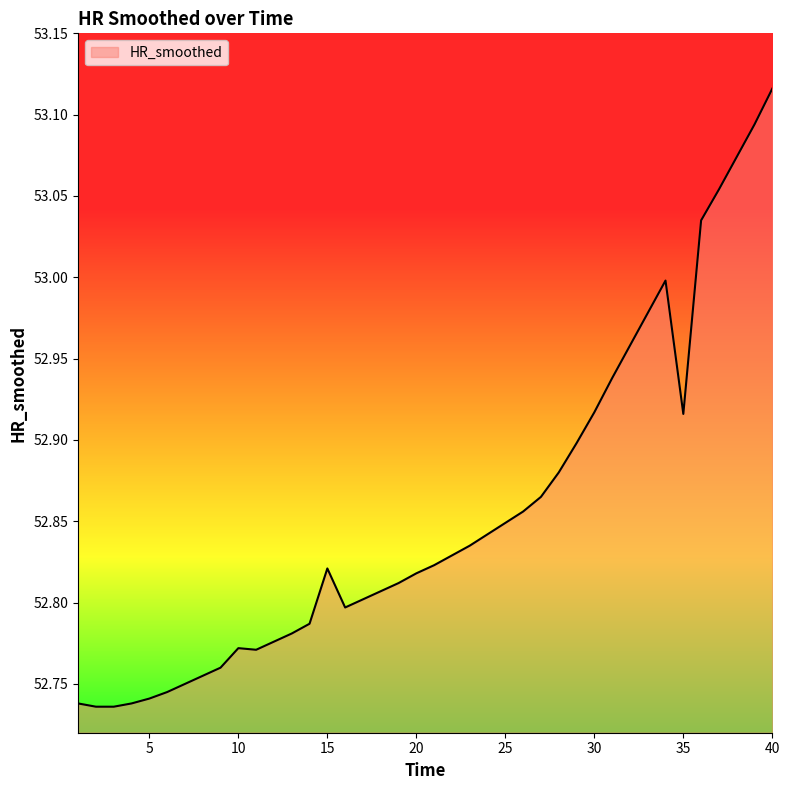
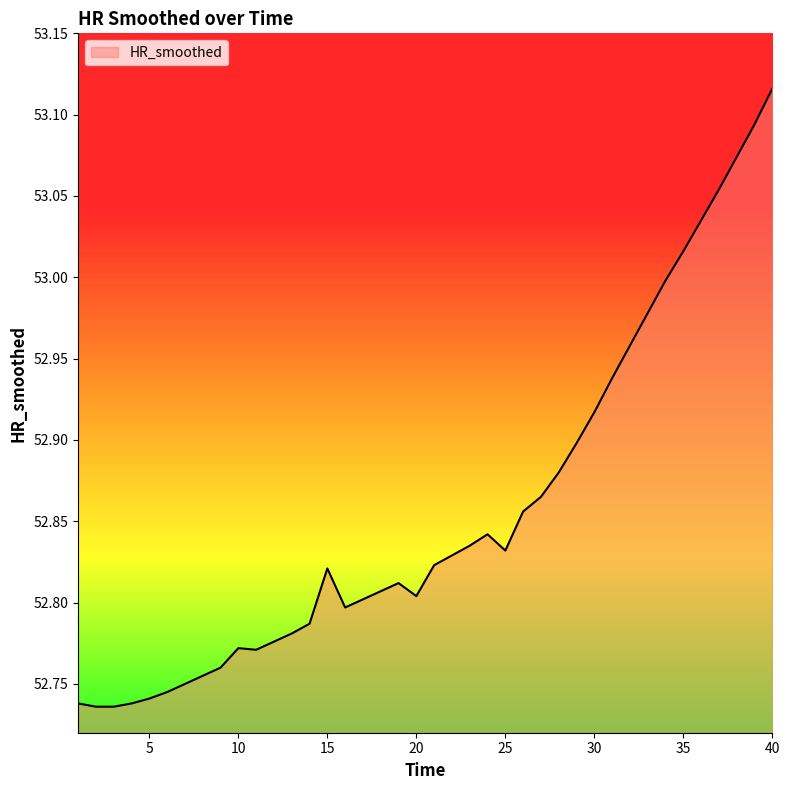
20: 52.818 -> 52.804
25: 52.849 -> 52.832
35: 52.916 -> 53.016
